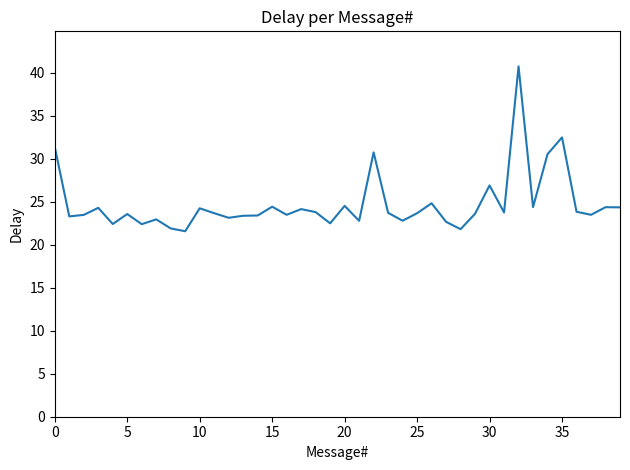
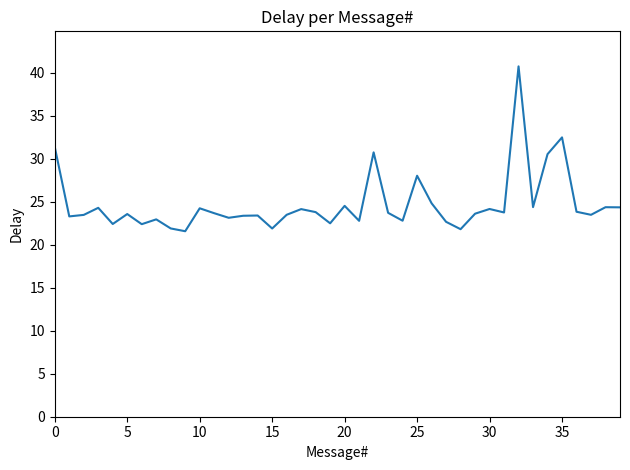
15: 24 -> 22
25: 24 -> 28
30: 27 -> 24
